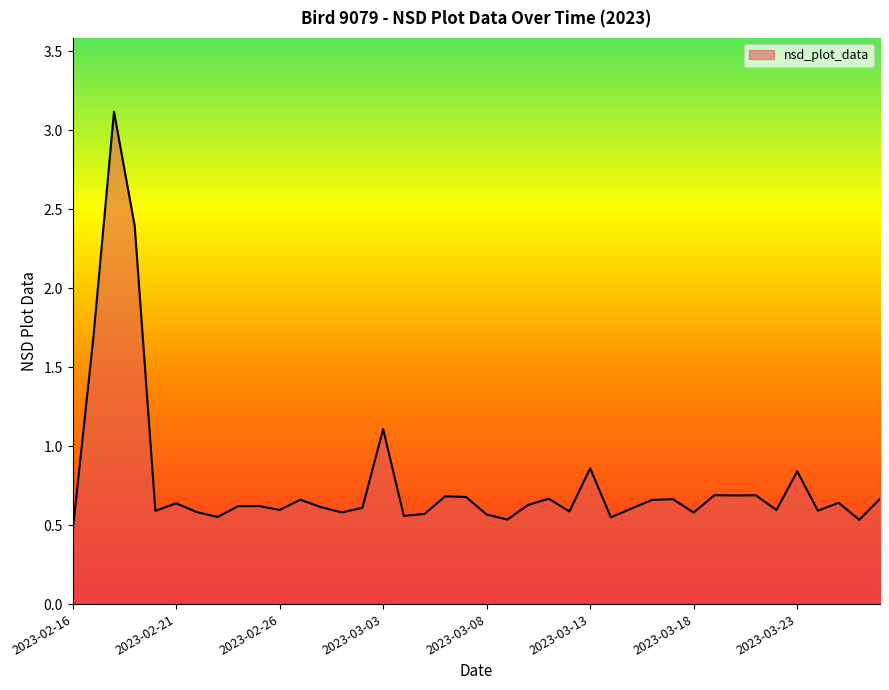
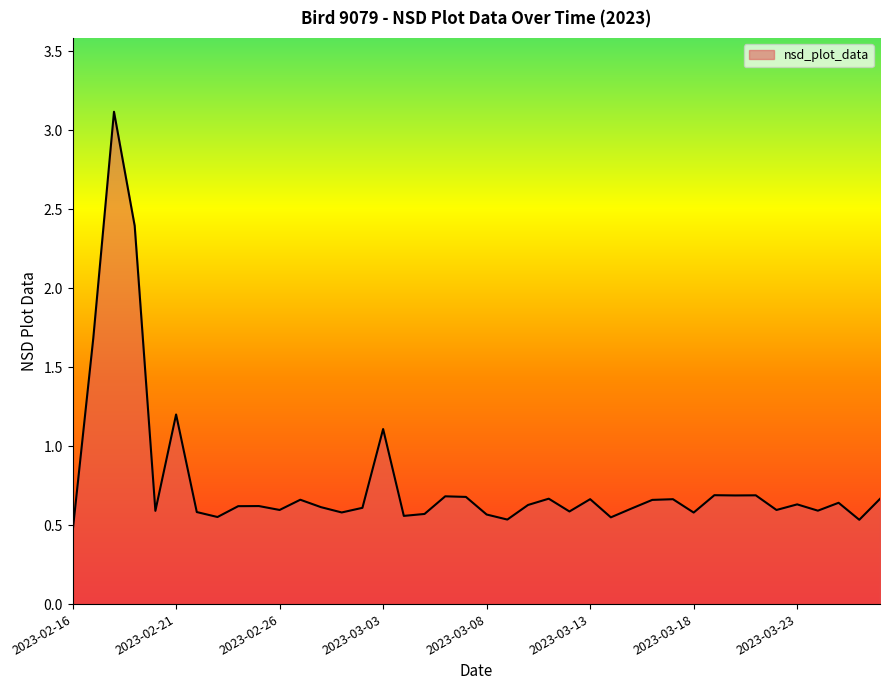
2023-02-21: 0.64 -> 1.20
2023-03-13: 0.86 -> 0.66
2023-03-23: 0.84 -> 0.63
